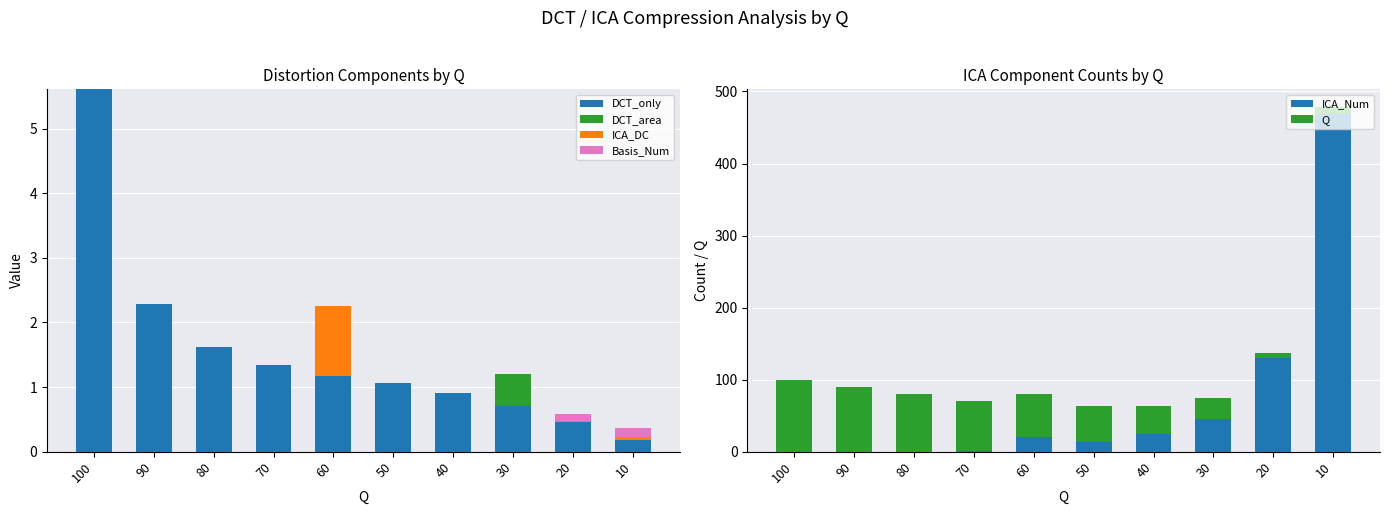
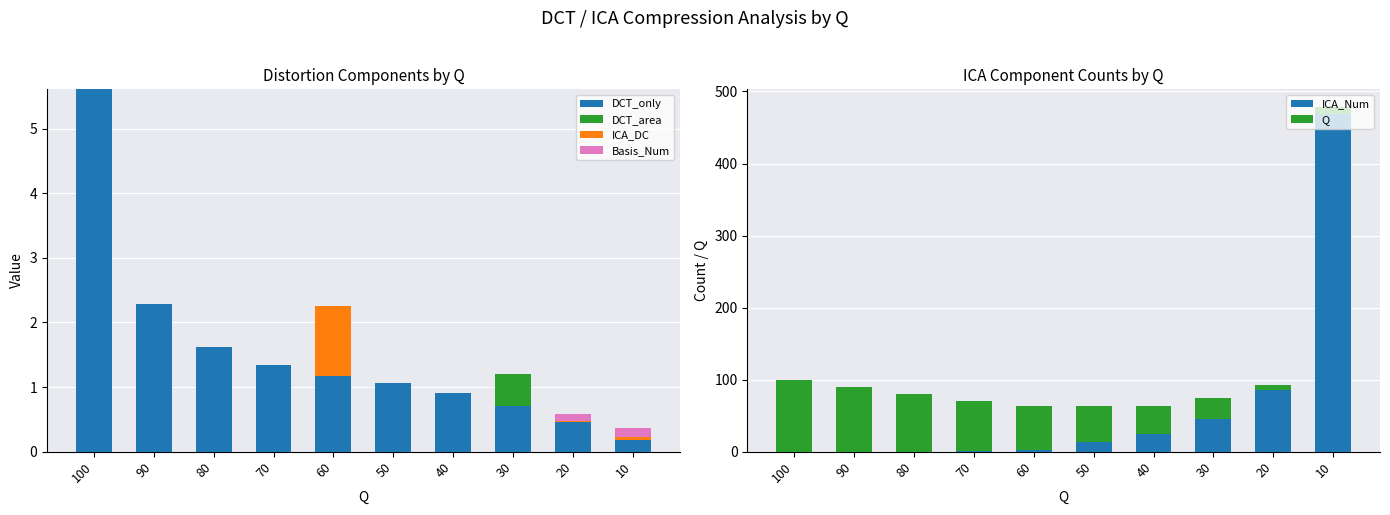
ICA Component Counts by Q, ICA_Num, 60: 20 -> 0
ICA Component Counts by Q, ICA_Num, 20: 130 -> 90
